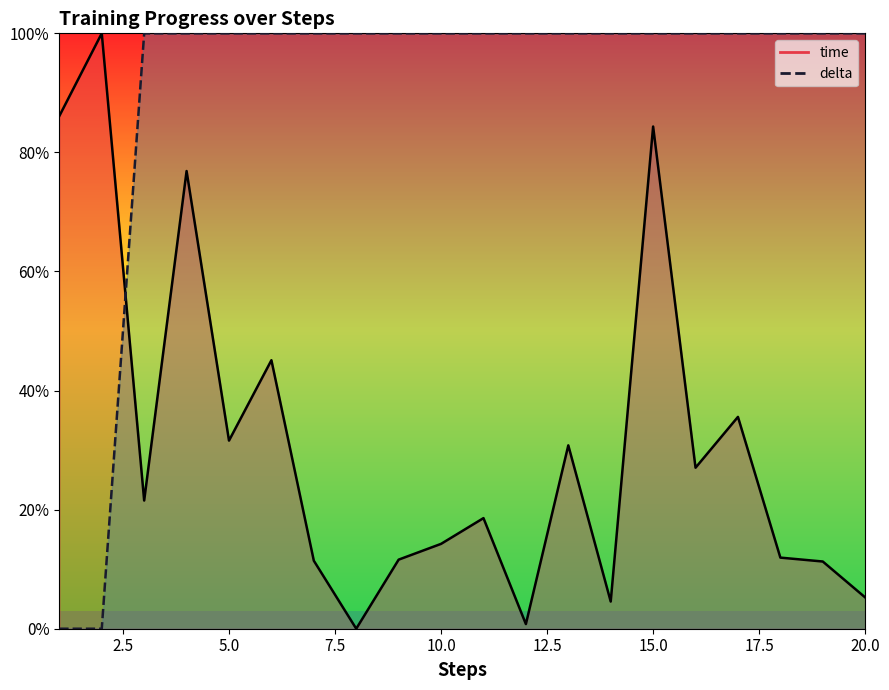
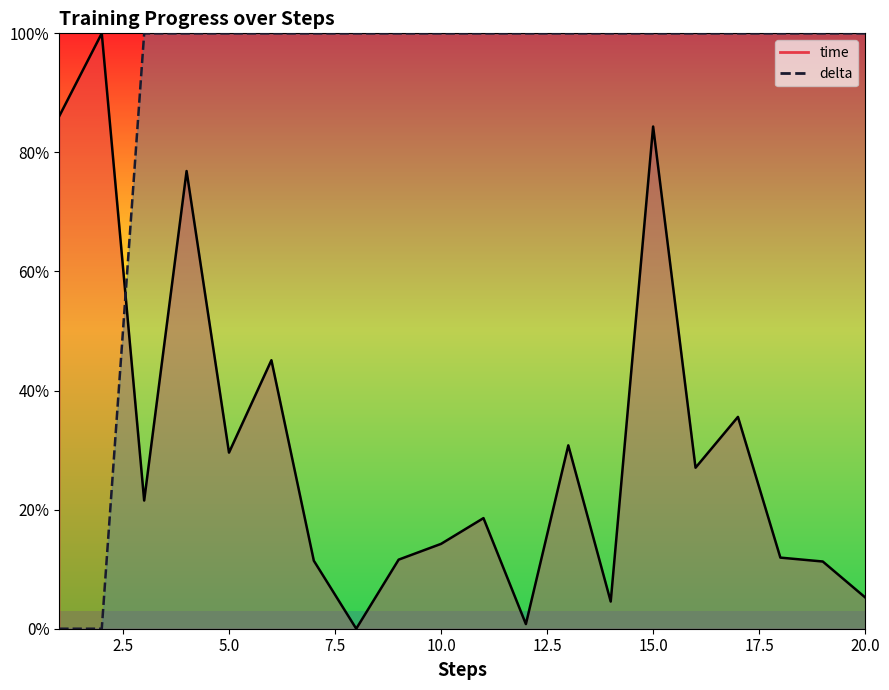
time, 5.0: 32% -> 30%
